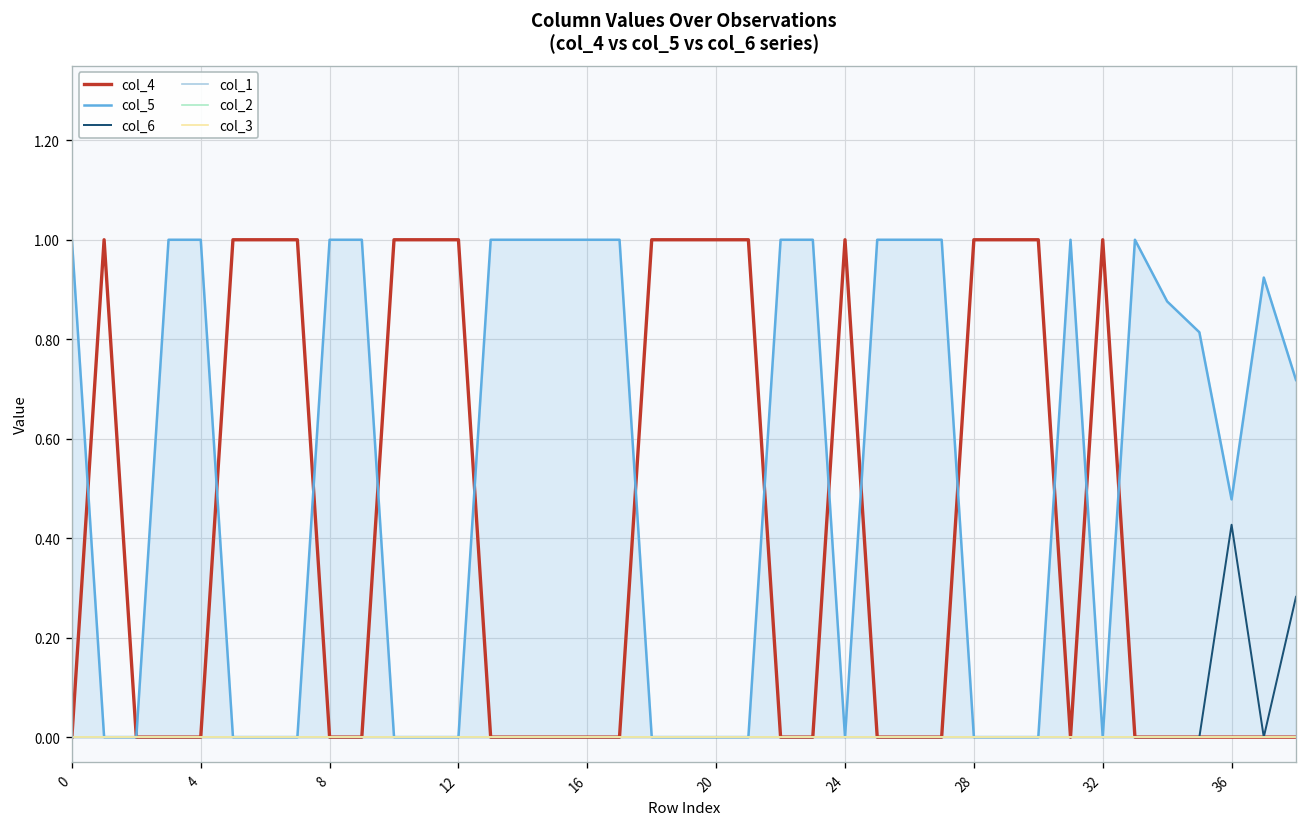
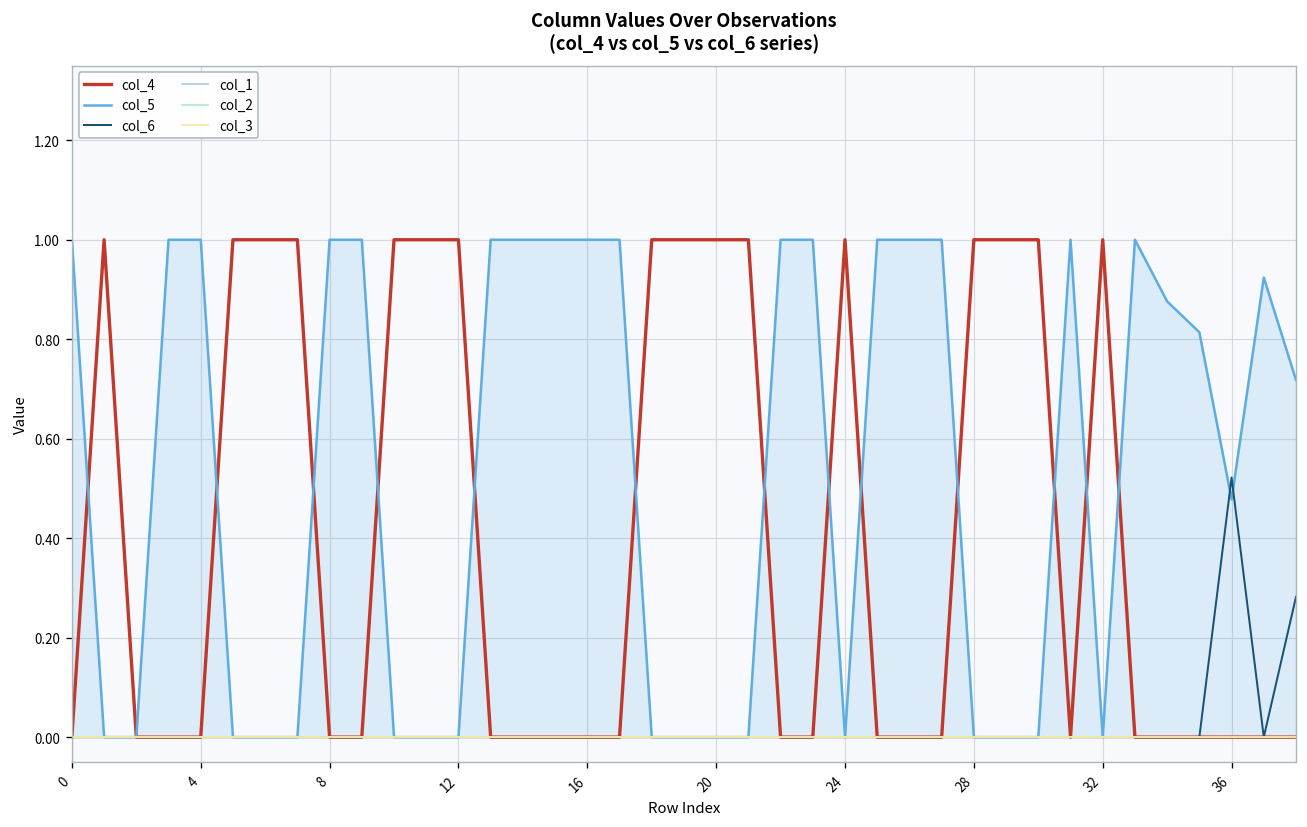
col_6, 36: 0.43 -> 0.52
